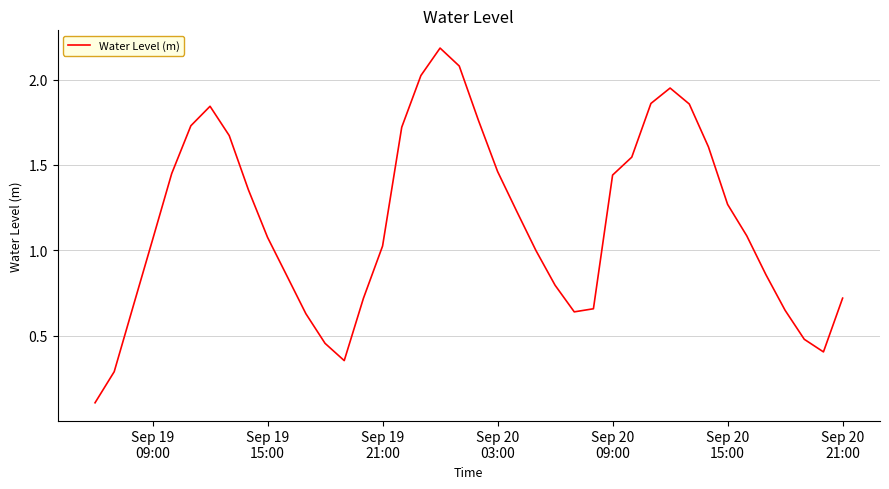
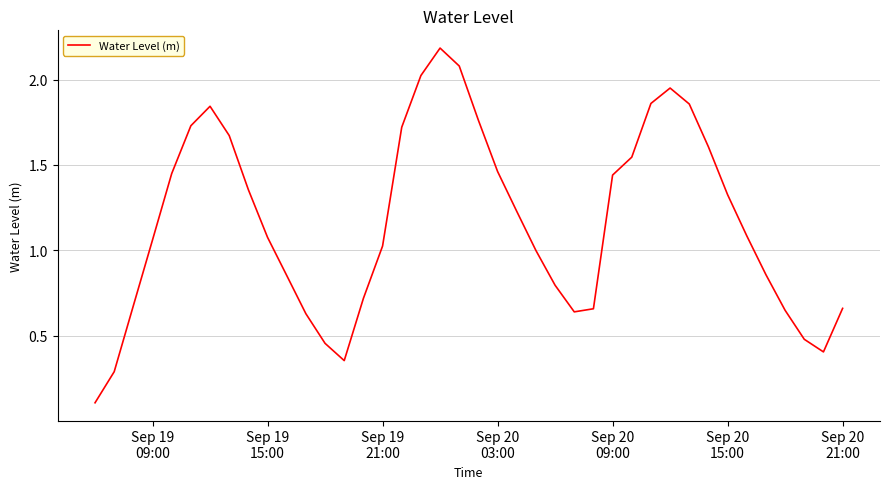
Sep 20 15:00: 1.27 -> 1.33
Sep 20 21:00: 0.72 -> 0.66
